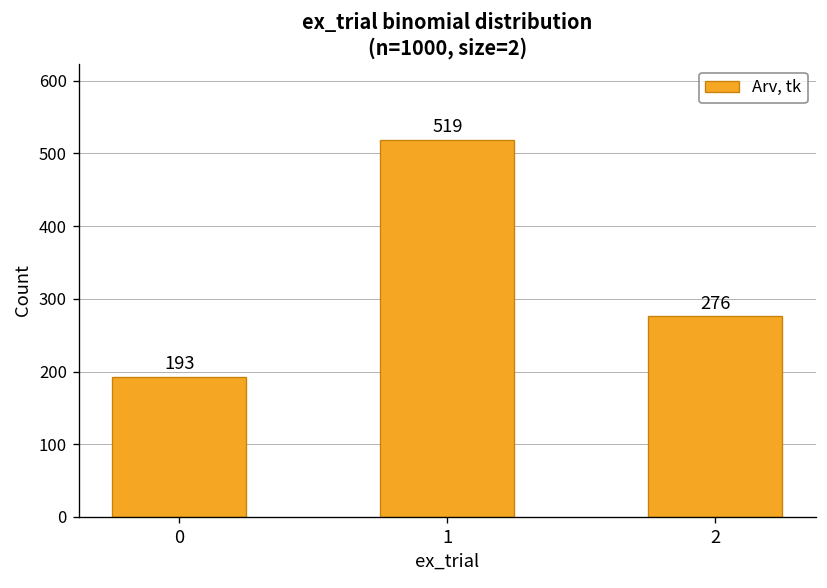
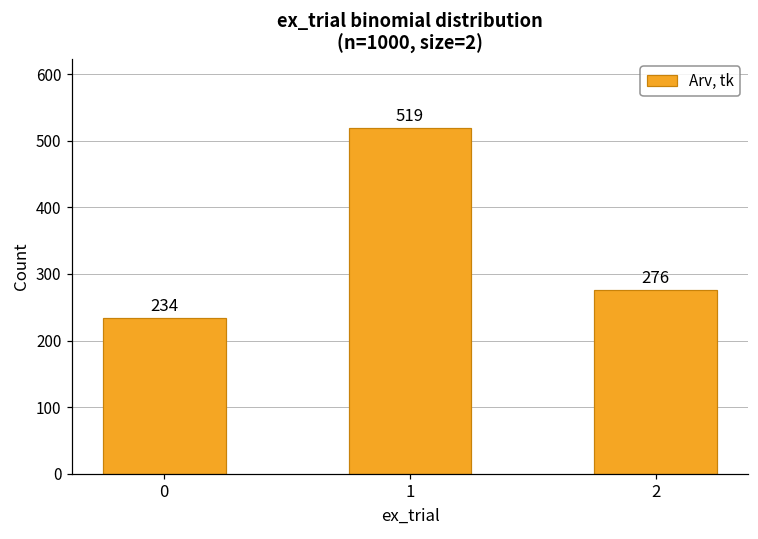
0: 193 -> 234
